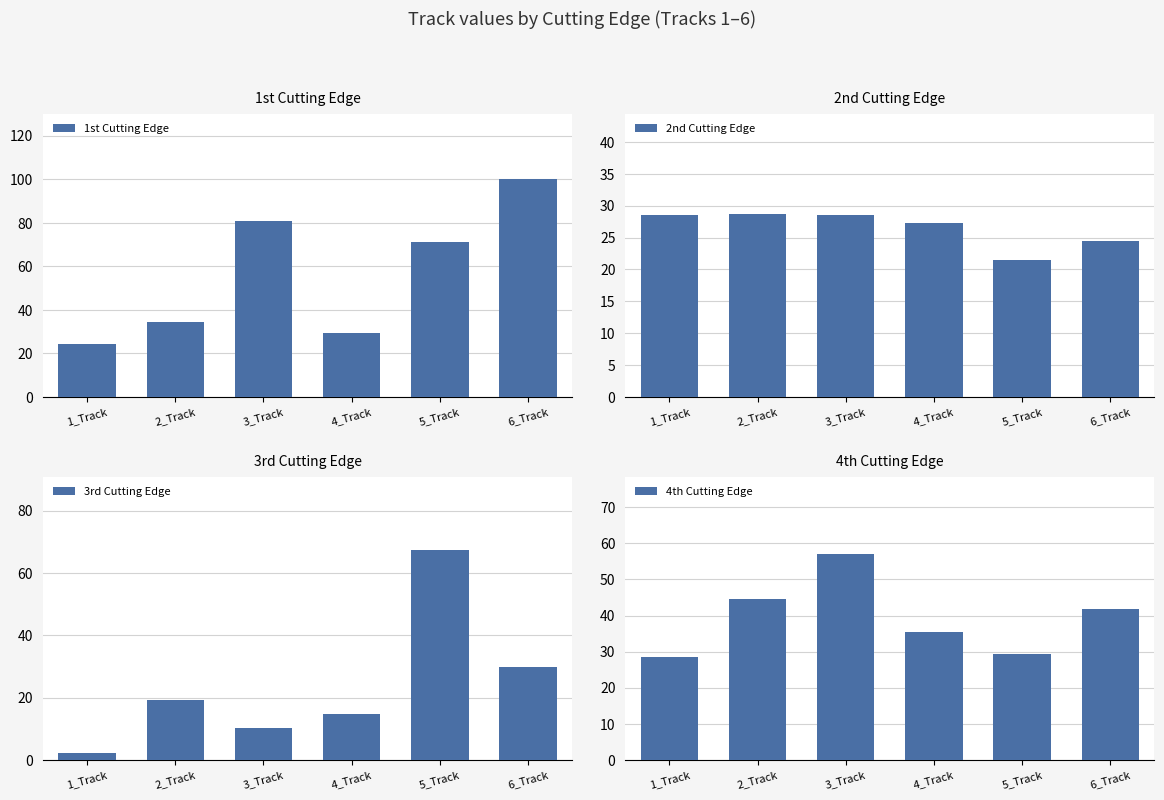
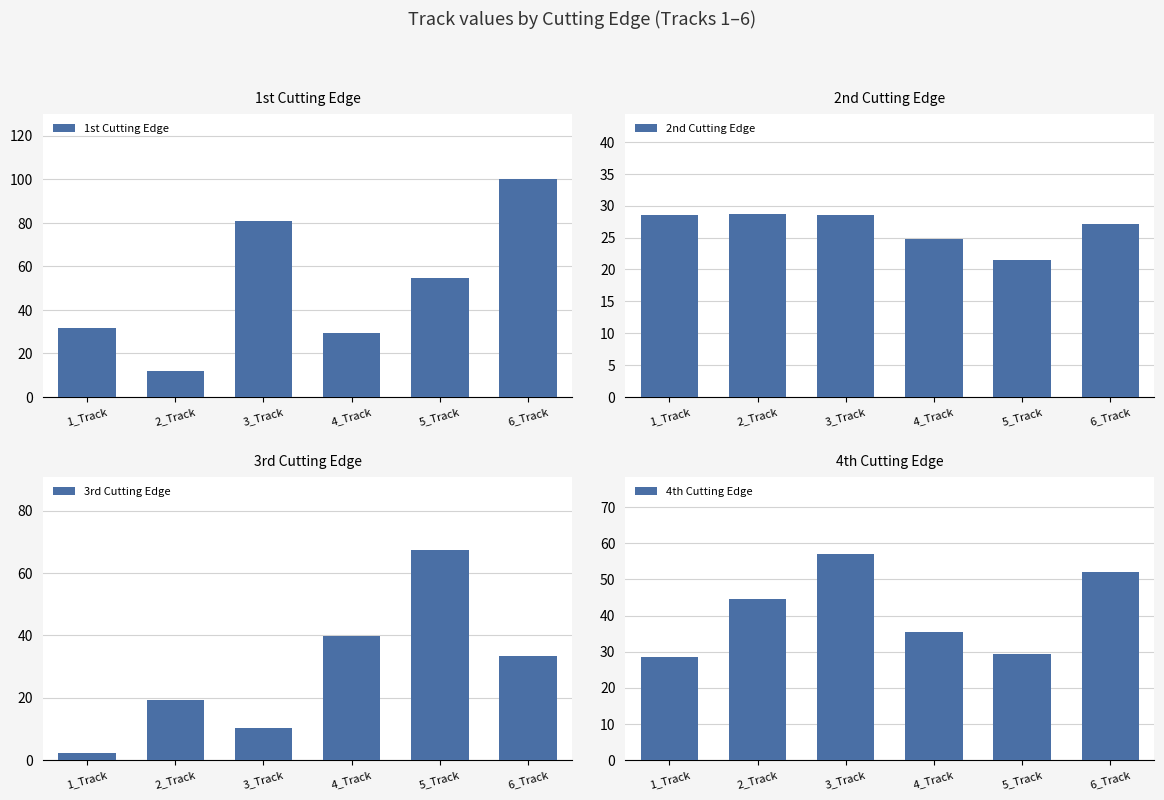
1st Cutting Edge, 1_Track: 24 -> 32
1st Cutting Edge, 2_Track: 35 -> 12
1st Cutting Edge, 5_Track: 71 -> 55
2nd Cutting Edge, 4_Track: 27 -> 25
2nd Cutting Edge, 6_Track: 25 -> 27
3rd Cutting Edge, 4_Track: 15 -> 40
3rd Cutting Edge, 6_Track: 30 -> 33
4th Cutting Edge, 6_Track: 42 -> 52
